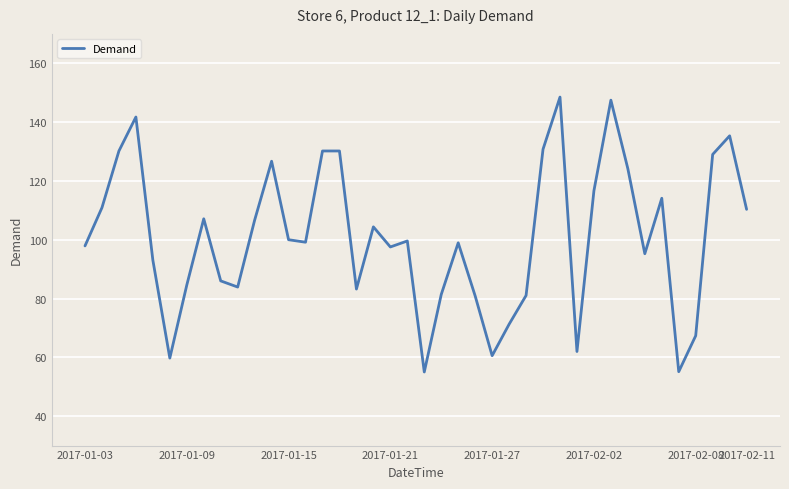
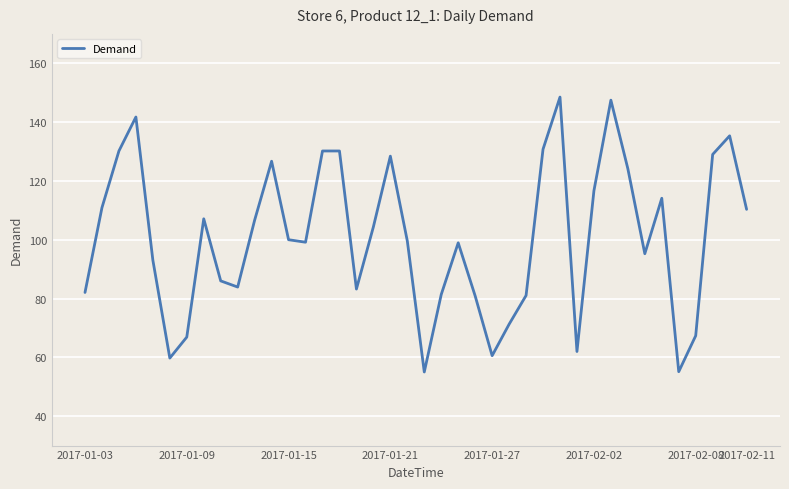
2017-01-03: 98 -> 82
2017-01-09: 85 -> 67
2017-01-21: 98 -> 128
